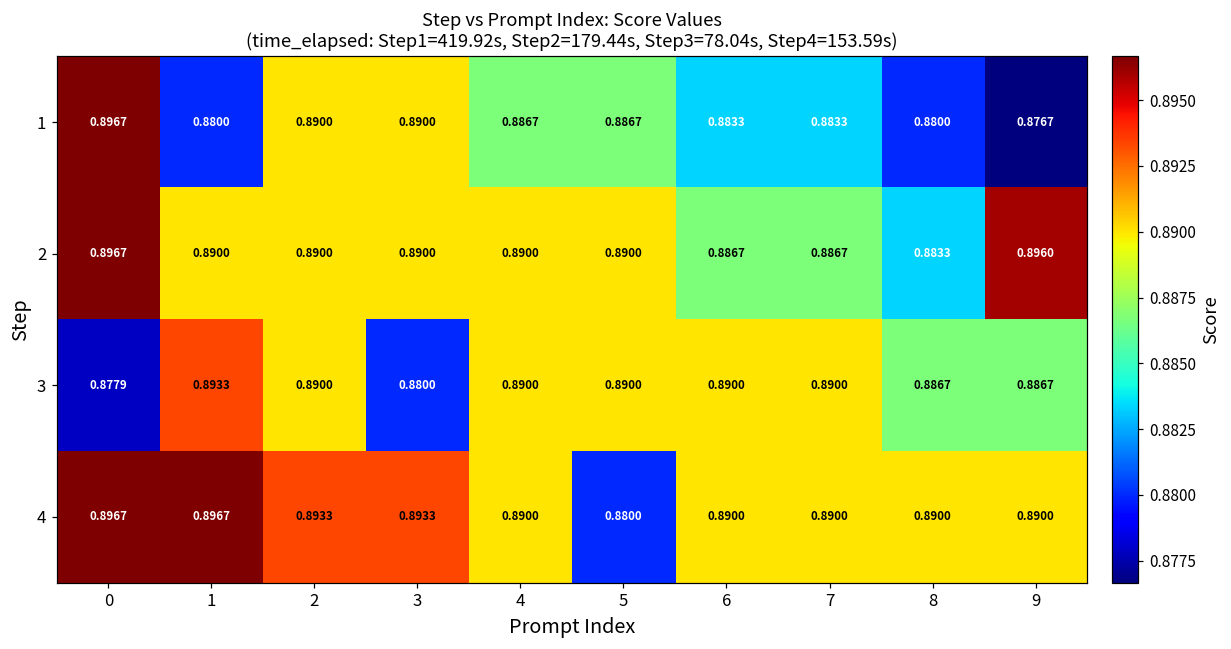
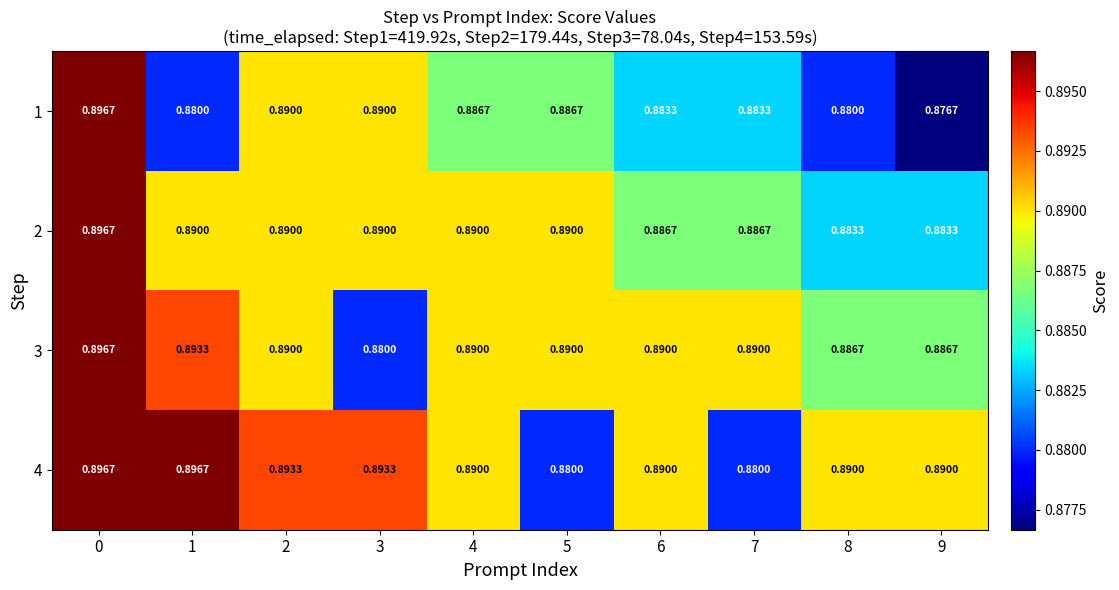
2, 9: 0.8960 -> 0.8833
3, 0: 0.8779 -> 0.8967
4, 7: 0.8900 -> 0.8800
